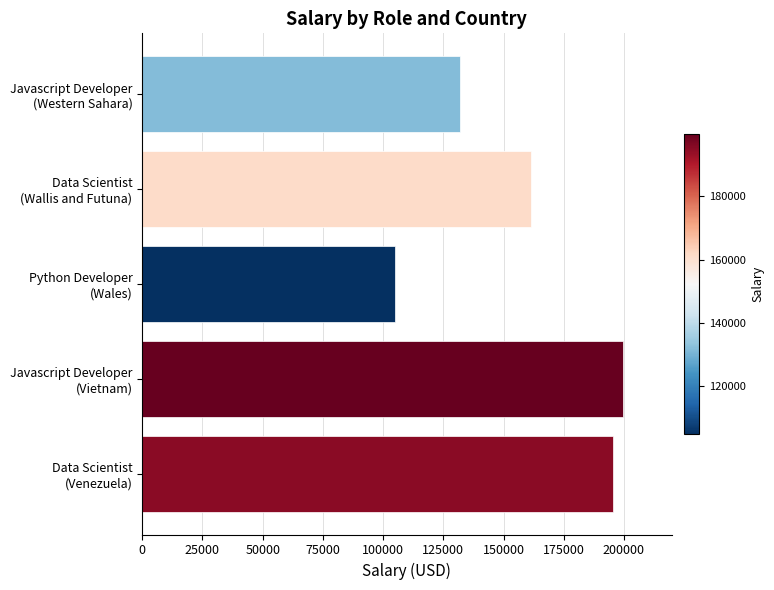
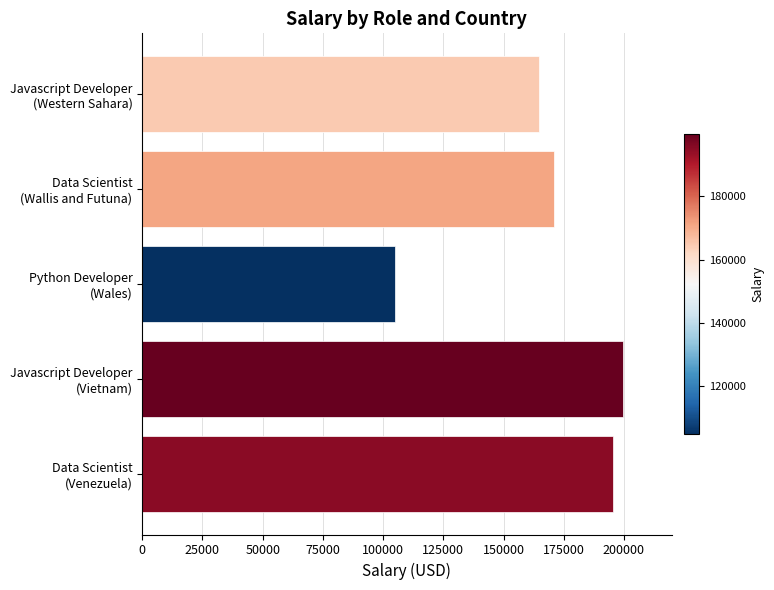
Javascript Developer (Western Sahara): 132000 -> 165000
Data Scientist (Wallis and Futuna): 162000 -> 171000
